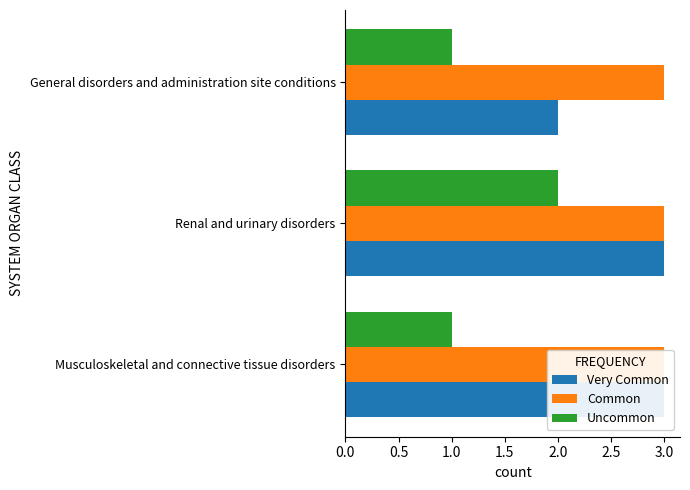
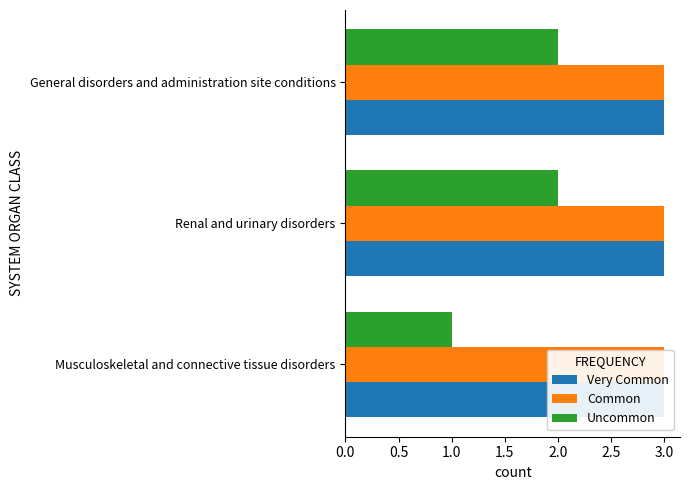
Uncommon, General disorders and administration site conditions: 1 -> 2
Very Common, General disorders and administration site conditions: 2 -> 3
